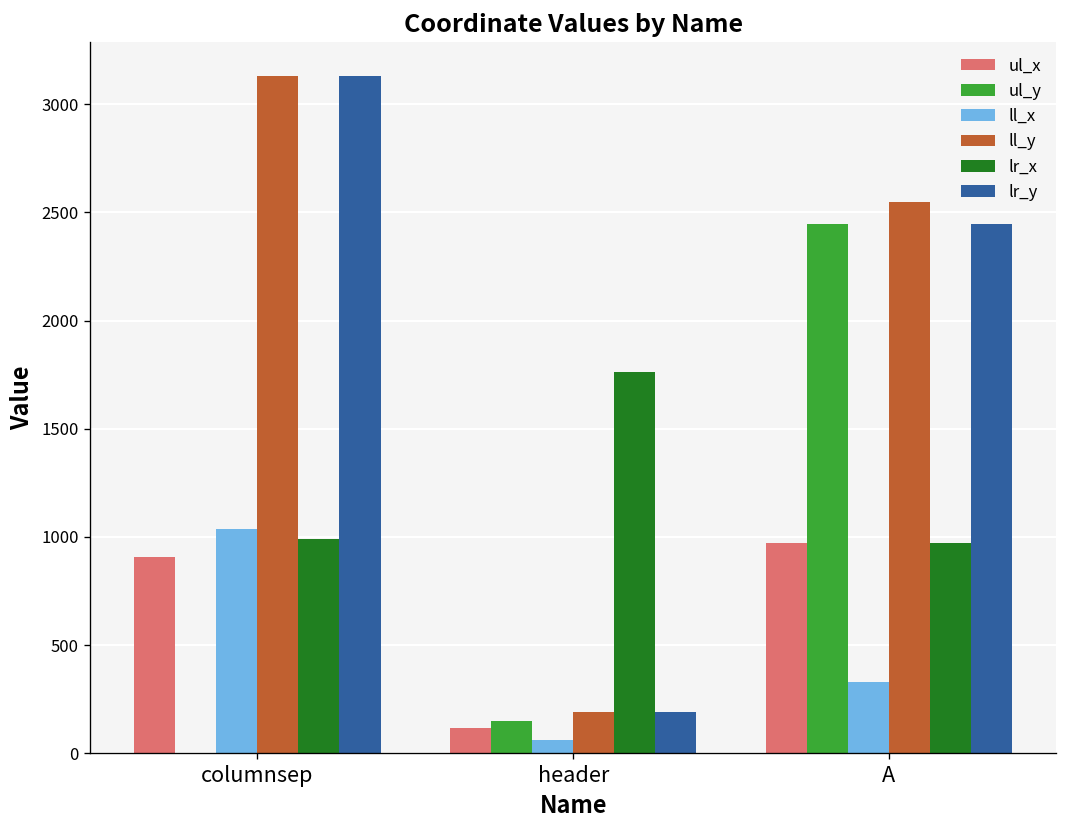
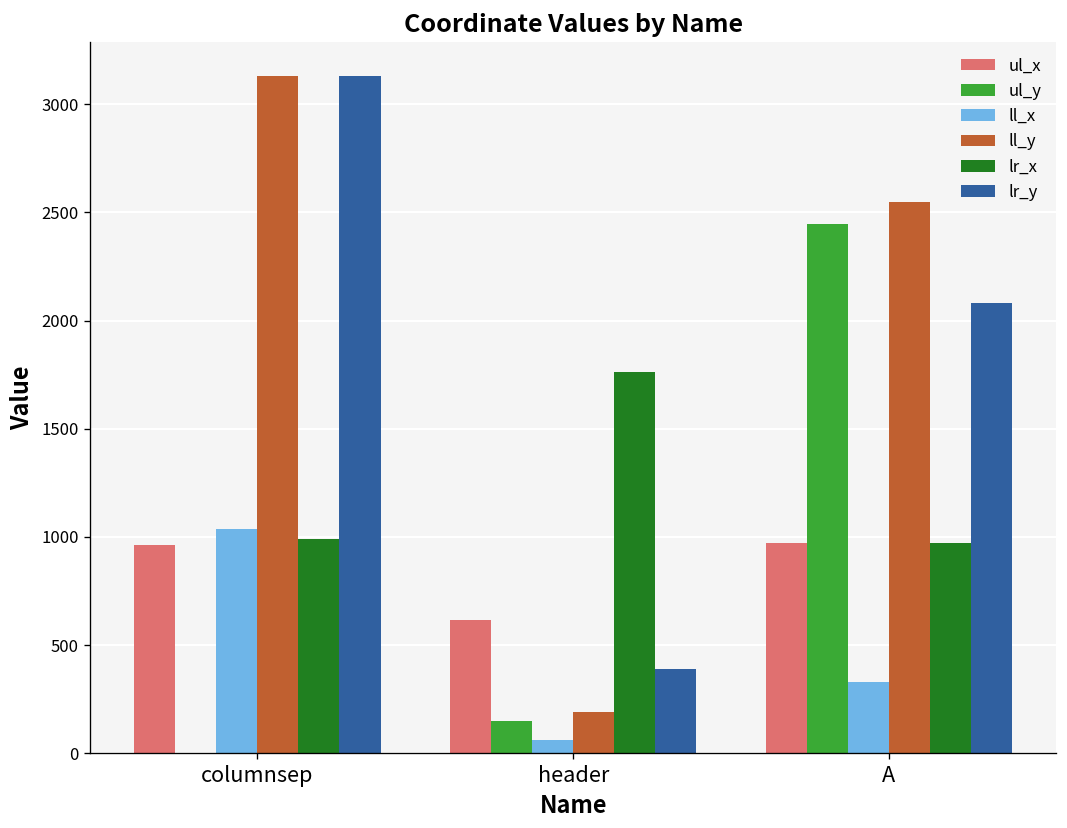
ul_x, columnsep: 910 -> 960
ul_x, header: 120 -> 610
lr_y, header: 190 -> 390
lr_y, A: 2450 -> 2080
